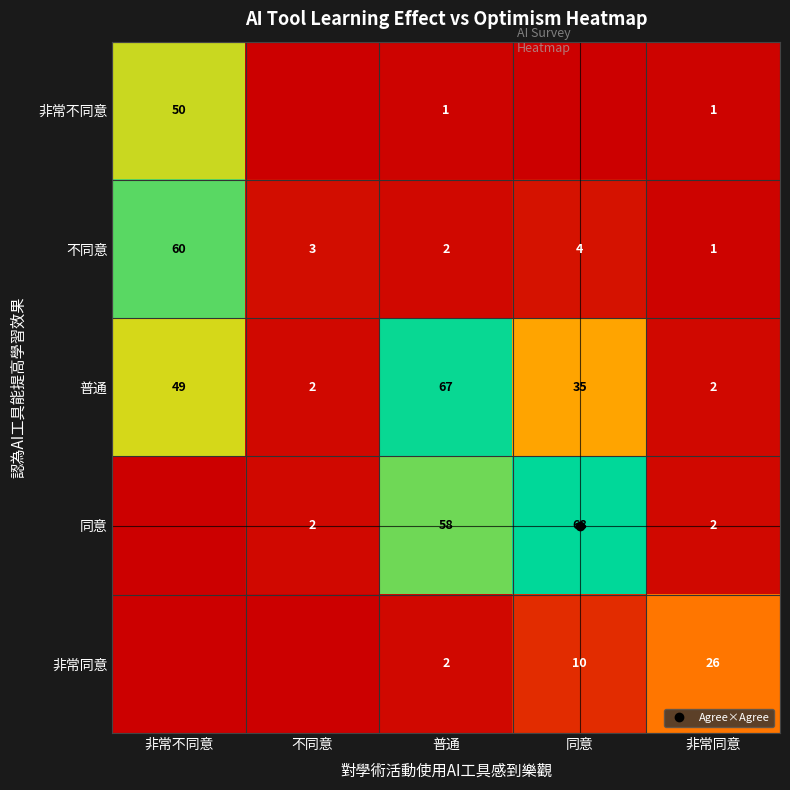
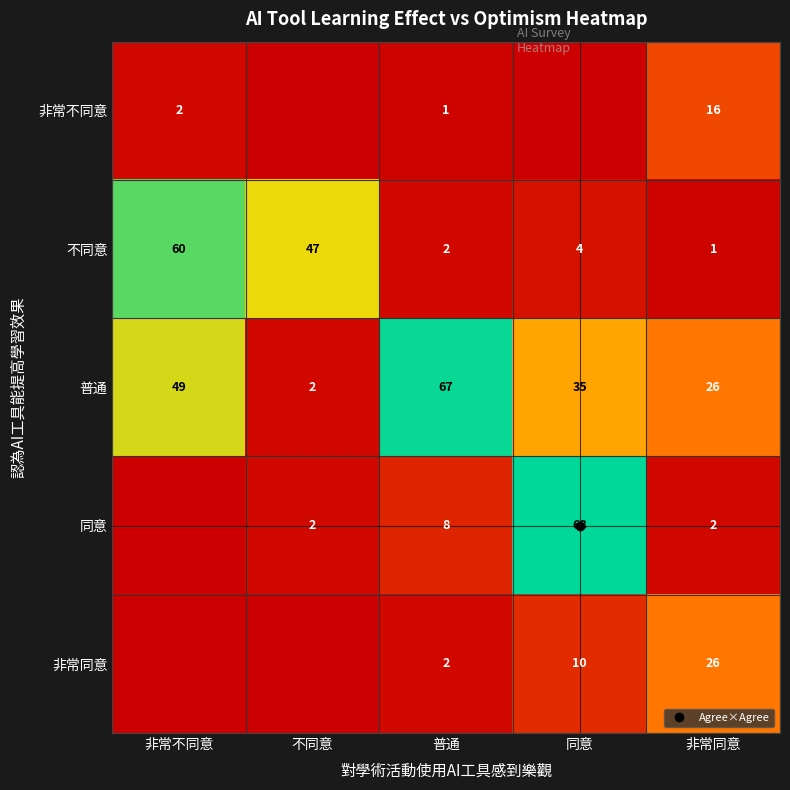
非常不同意, 非常不同意: 50 -> 2
非常不同意, 非常同意: 1 -> 16
不同意, 不同意: 3 -> 47
普通, 非常同意: 2 -> 26
同意, 普通: 58 -> 8
